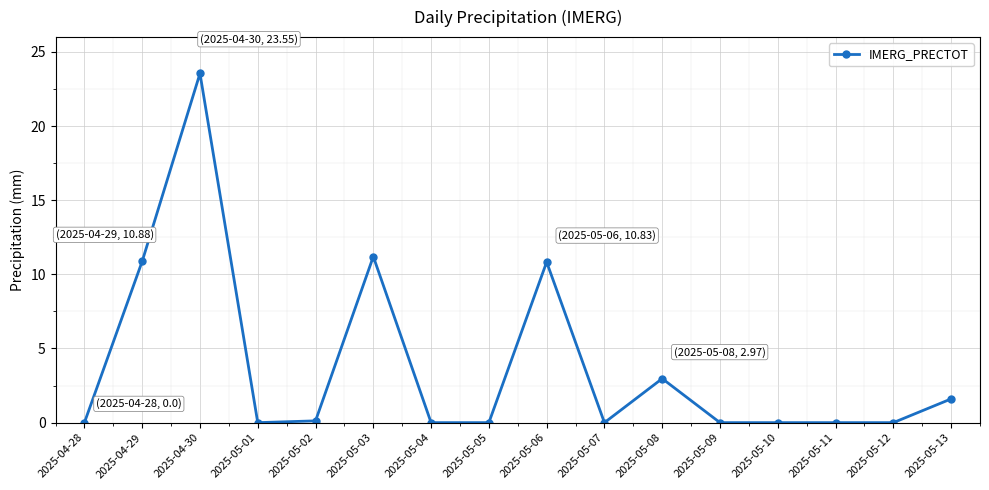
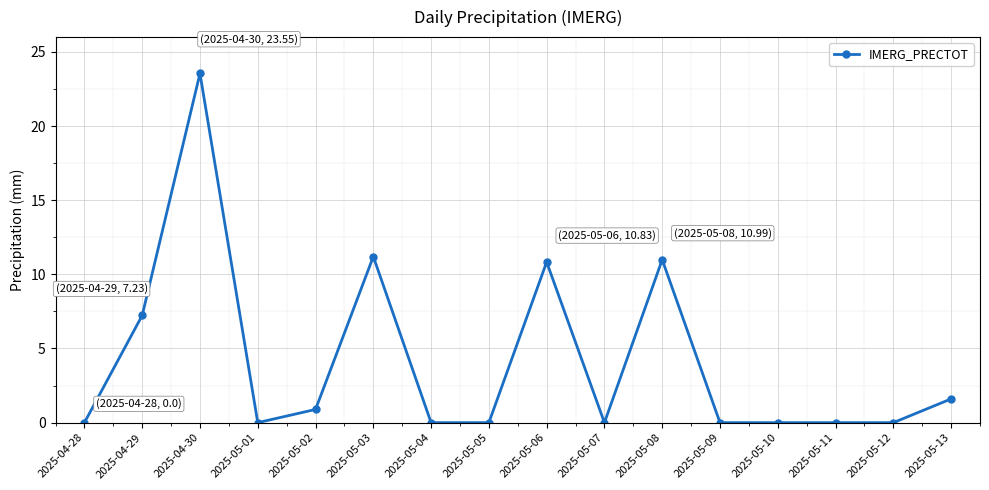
2025-04-29: 10.88 -> 7.23
2025-05-02: 0.1 -> 0.9
2025-05-08: 2.97 -> 10.99
